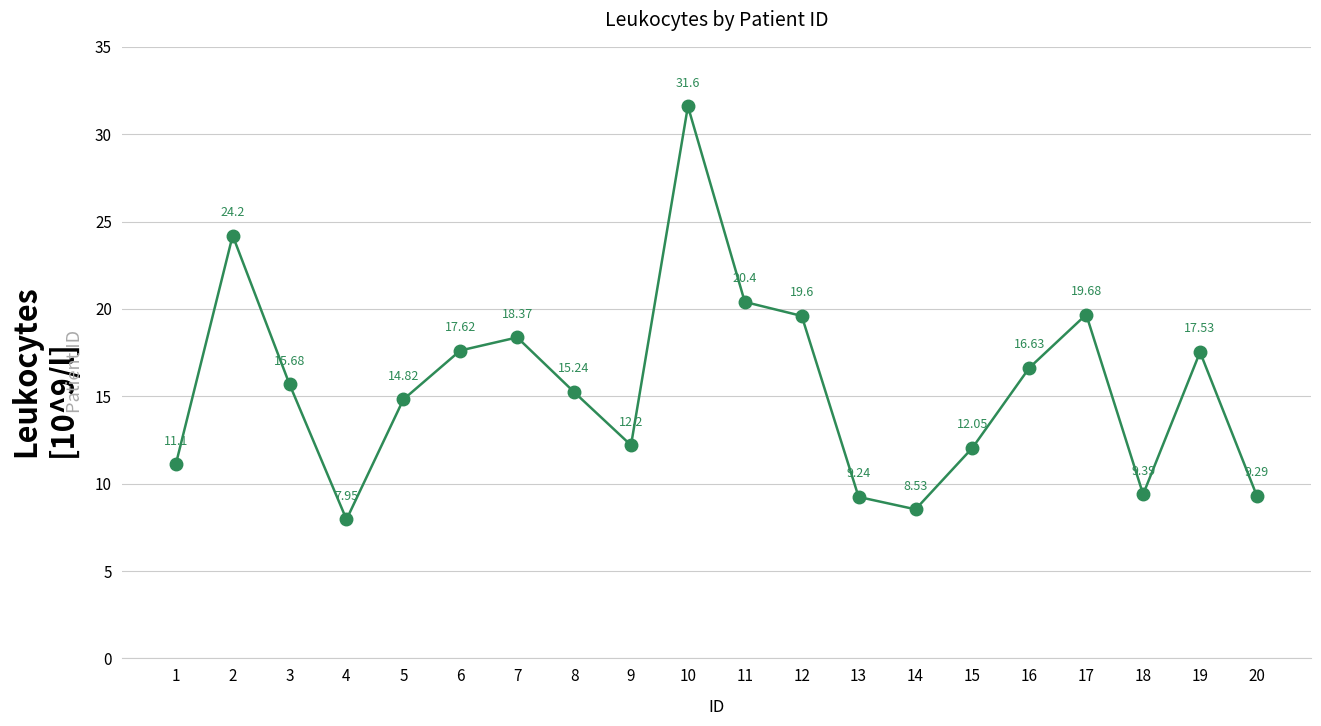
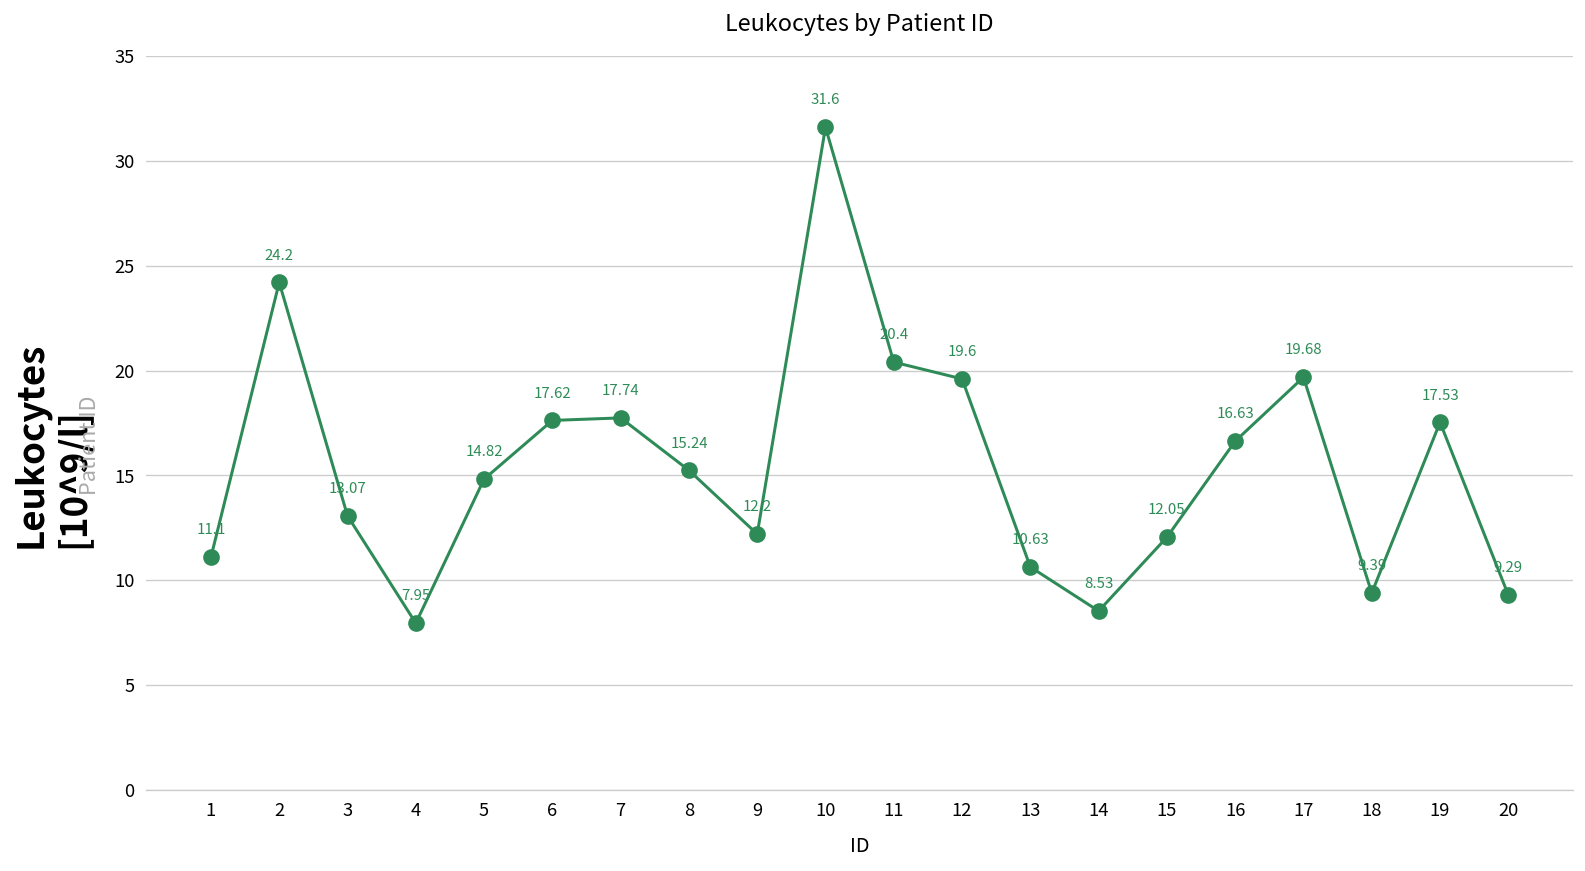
3: 15.68 -> 13.07
7: 18.37 -> 17.74
13: 9.24 -> 10.63
